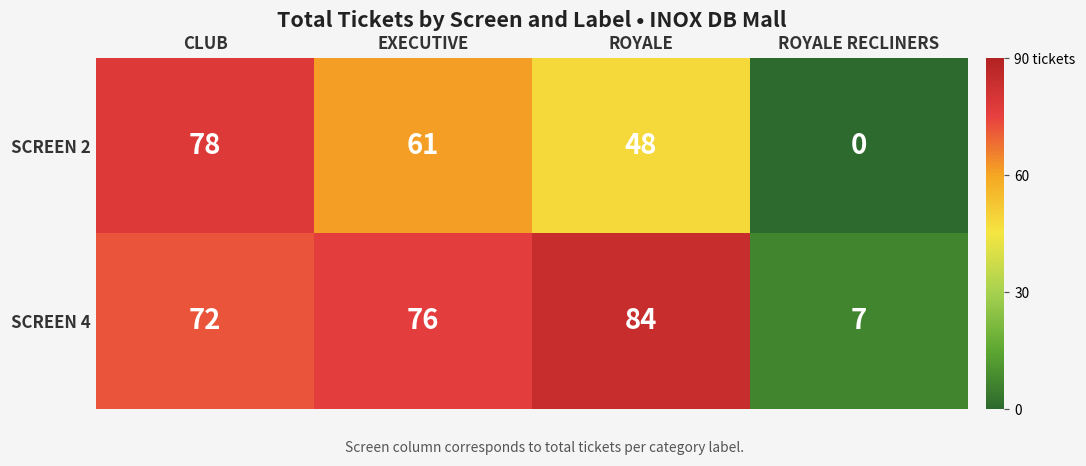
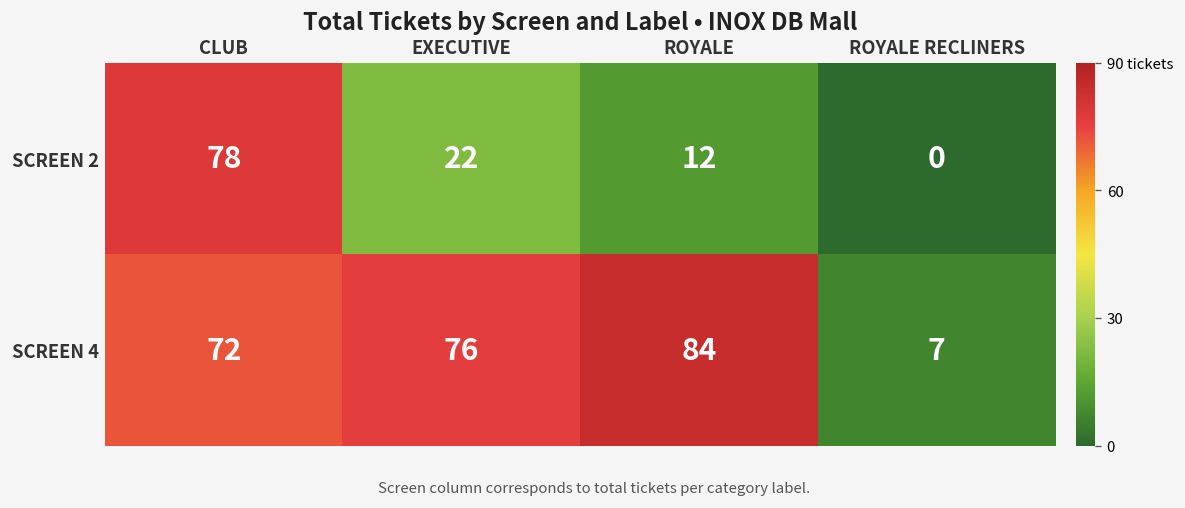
SCREEN 2, EXECUTIVE: 61 -> 22
SCREEN 2, ROYALE: 48 -> 12
